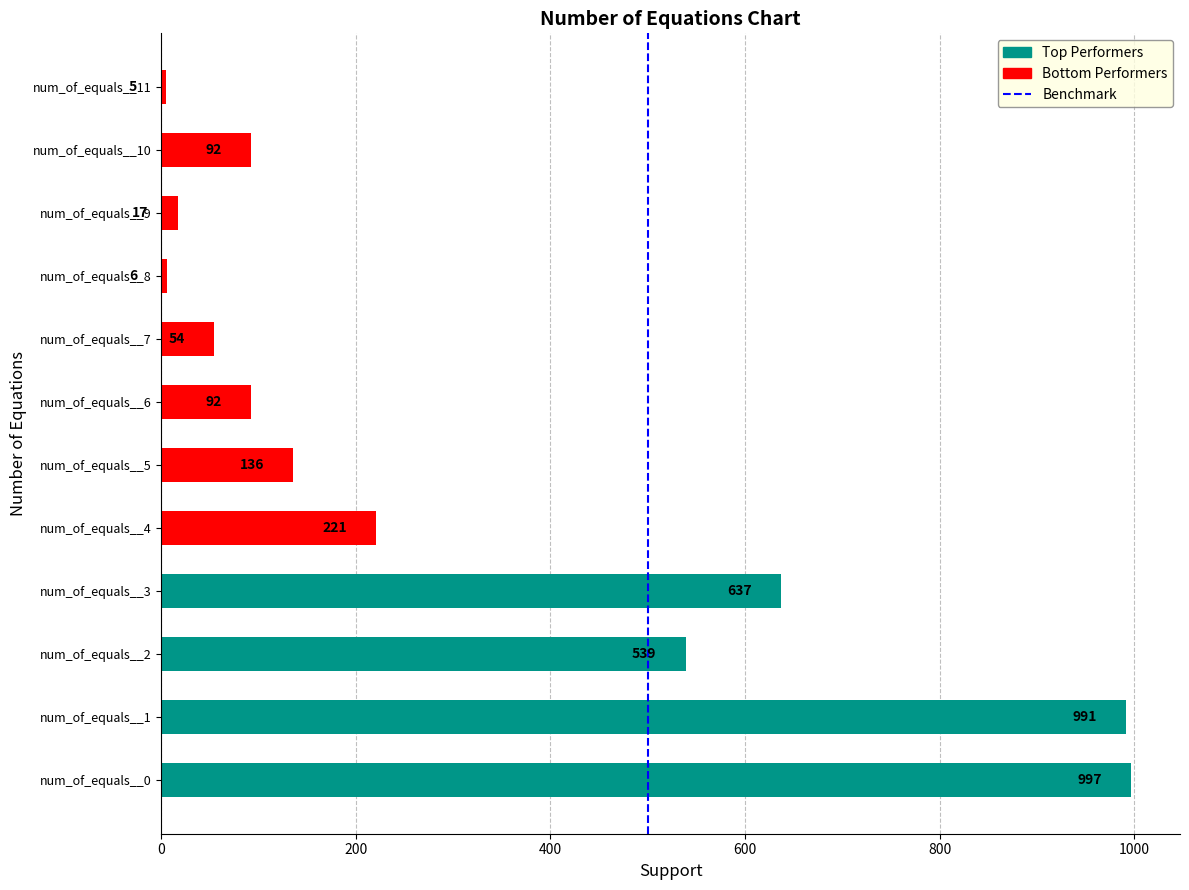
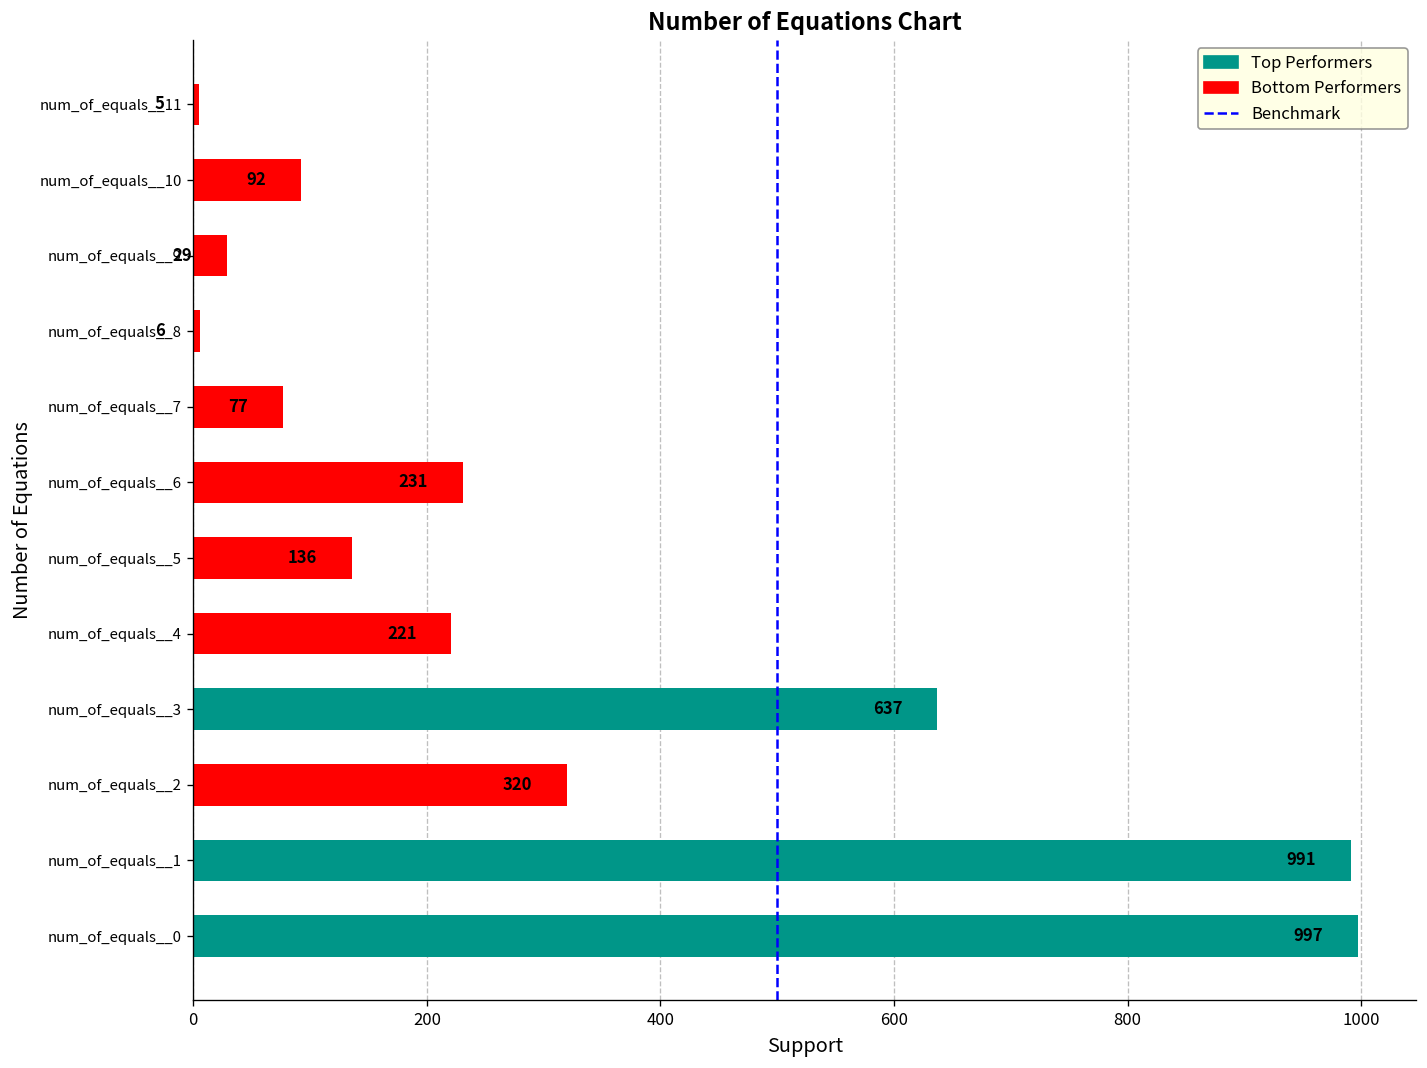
num_of_equals__9: 17 -> 29
num_of_equals__7: 54 -> 77
num_of_equals__6: 92 -> 231
num_of_equals__2: 539 -> 320
